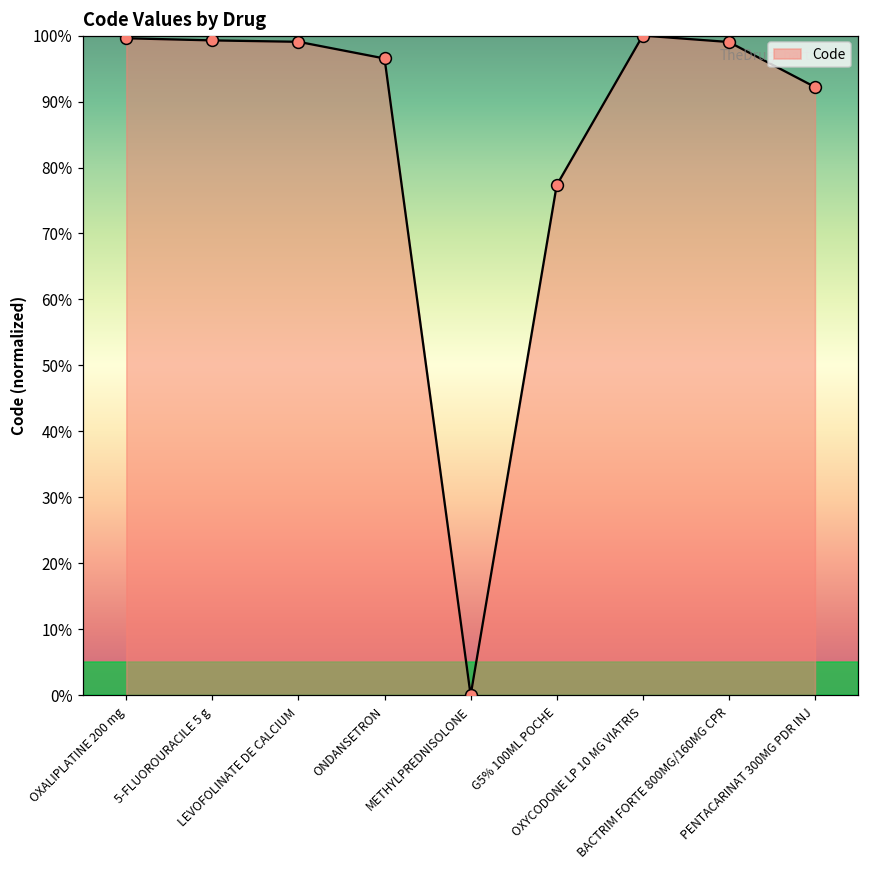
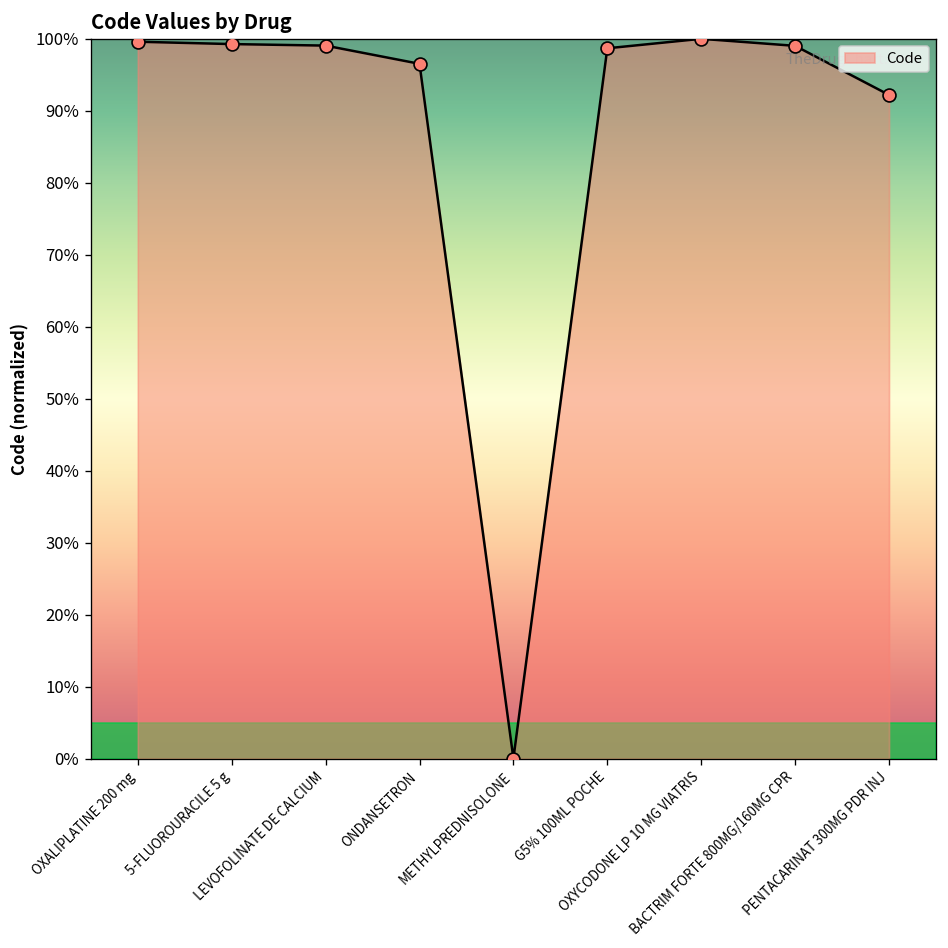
G5% 100ML POCHE: 77% -> 99%
